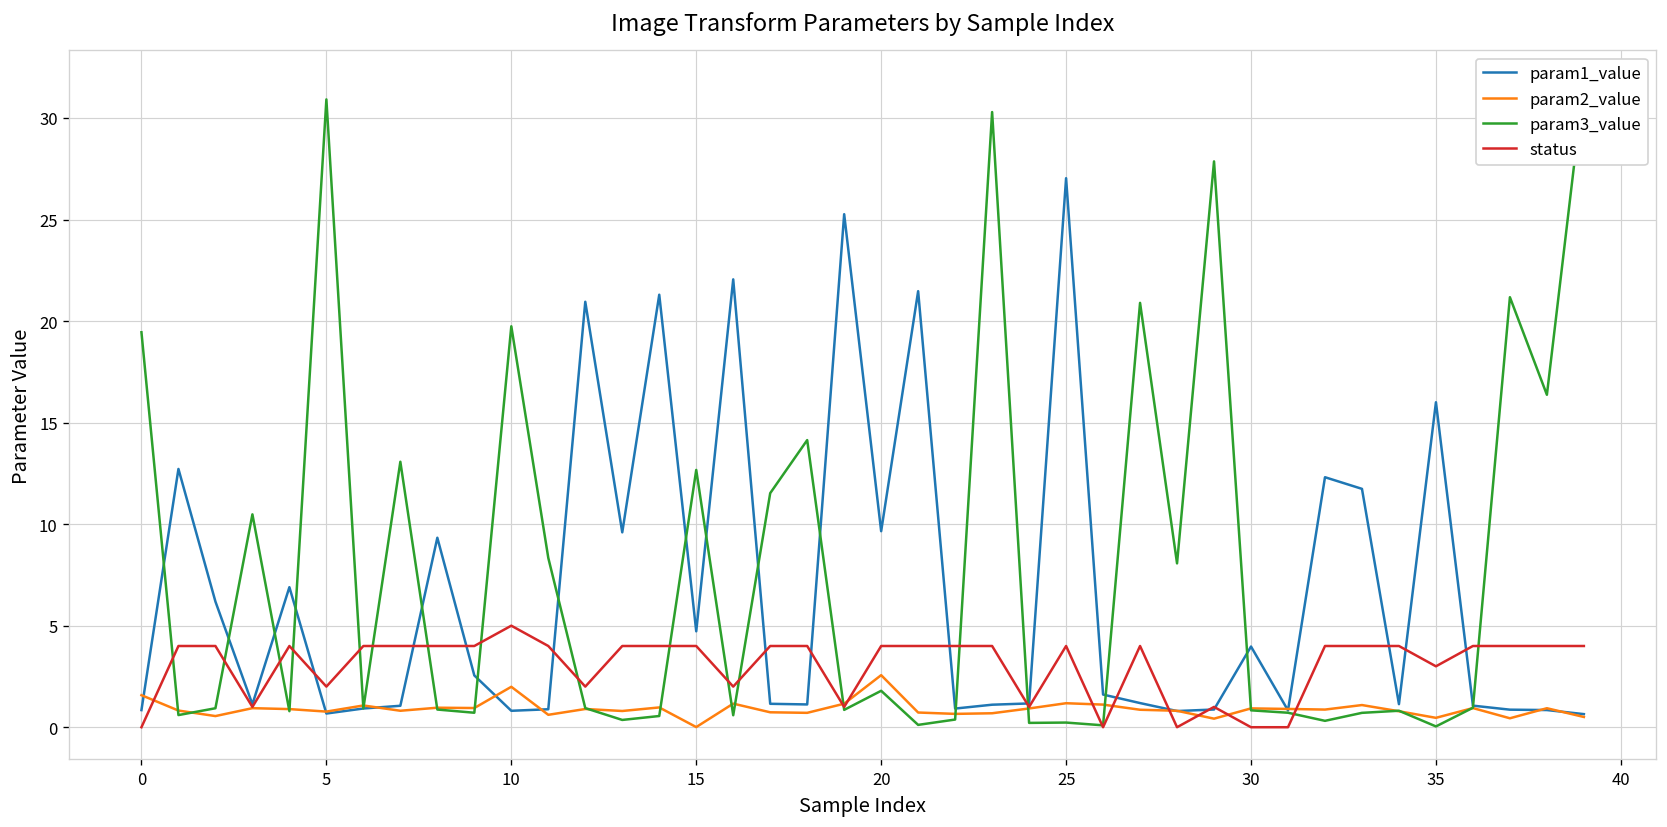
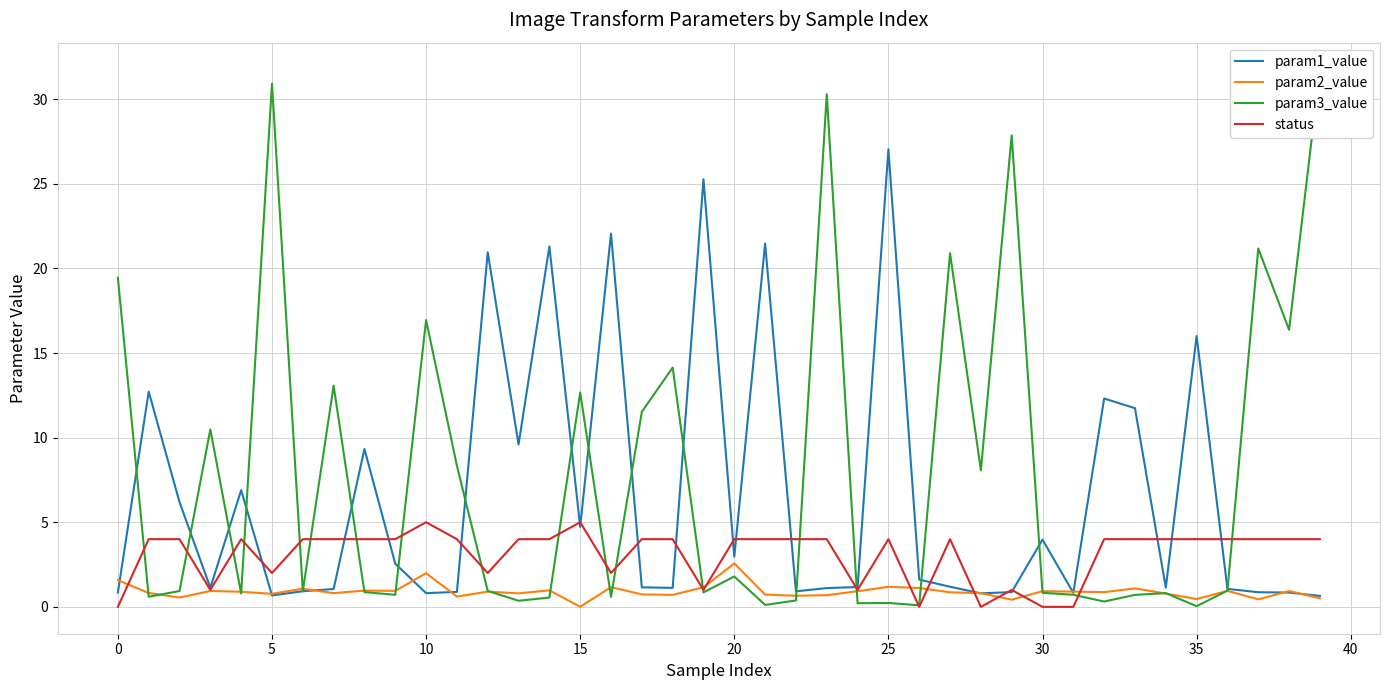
param3_value, 10: 19.7 -> 16.9
status, 15: 4 -> 5
param1_value, 20: 9.7 -> 3.0
status, 35: 3 -> 4
